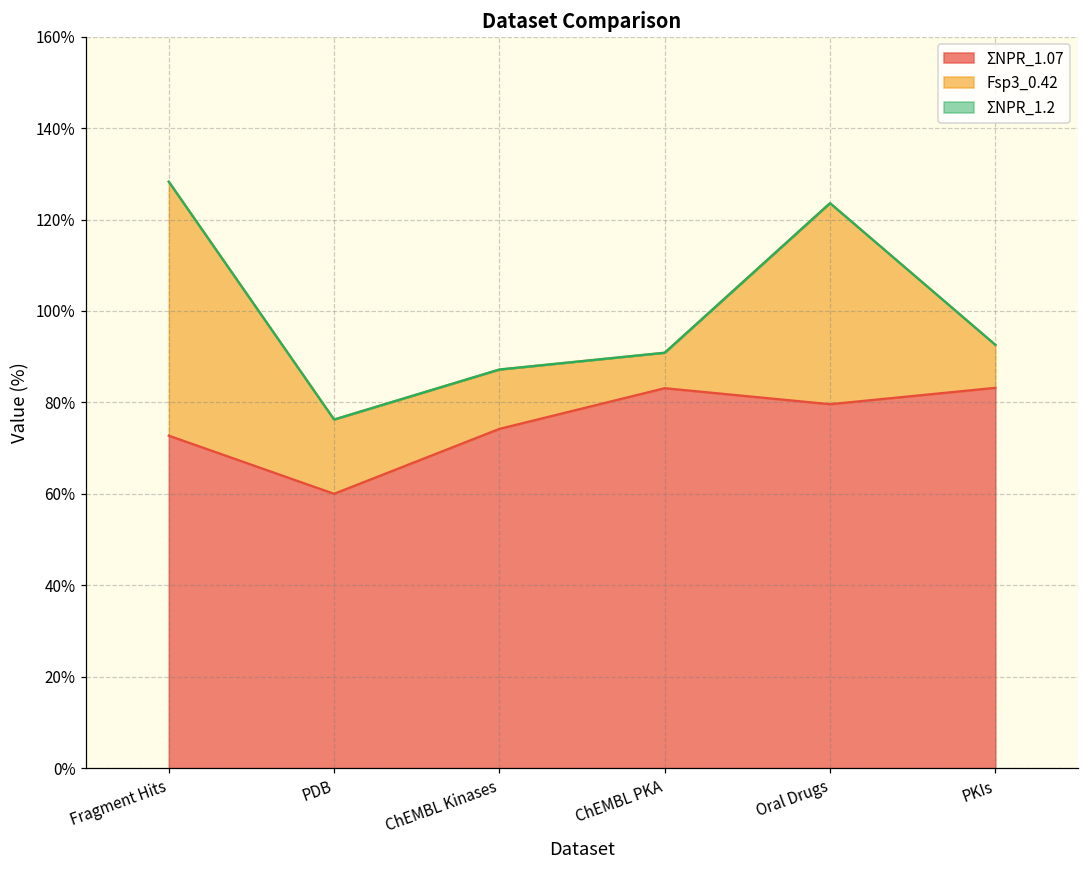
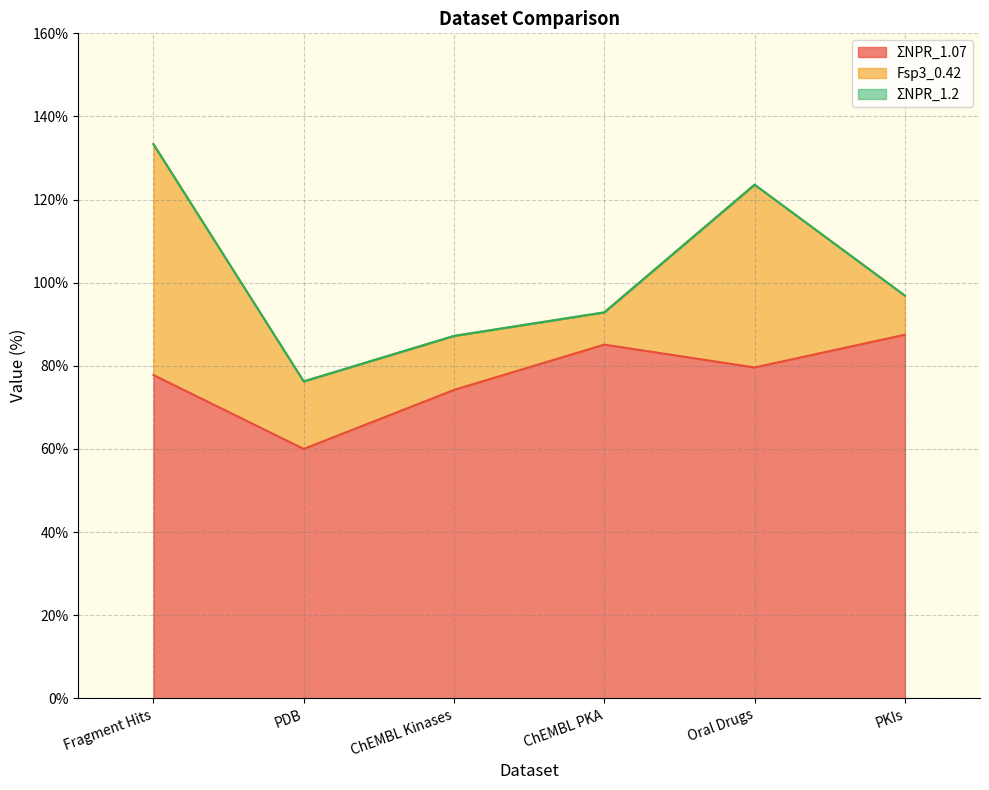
ΣNPR_1.07, Fragment Hits: 73% -> 78%
ΣNPR_1.07, ChEMBL PKA: 83% -> 85%
ΣNPR_1.07, PKIs: 83% -> 87%
